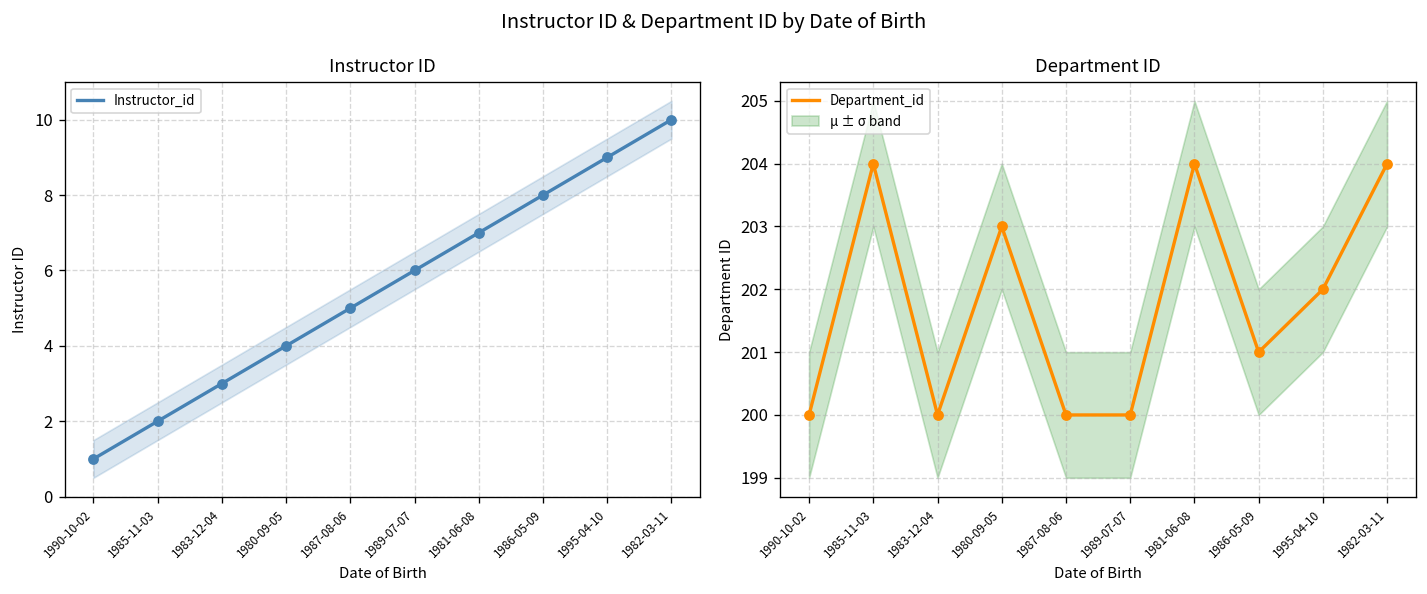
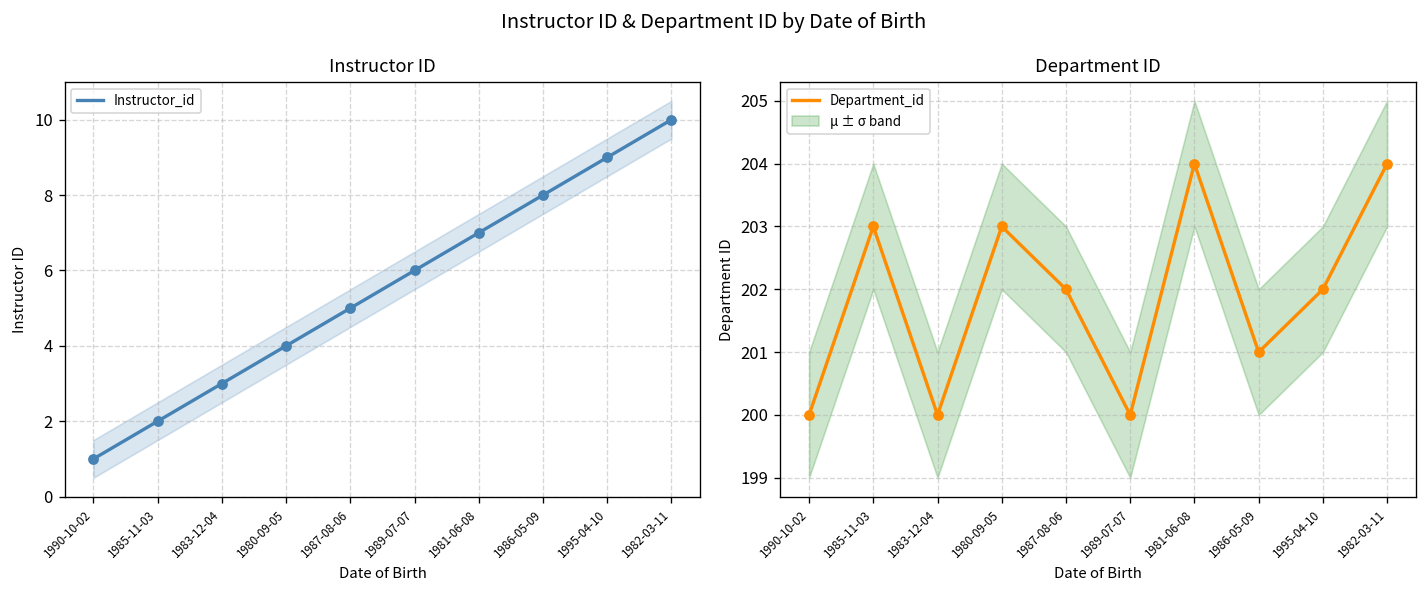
Department ID, Department_id, 1985-11-03: 204 -> 203
Department ID, Department_id, 1987-08-06: 200 -> 202
